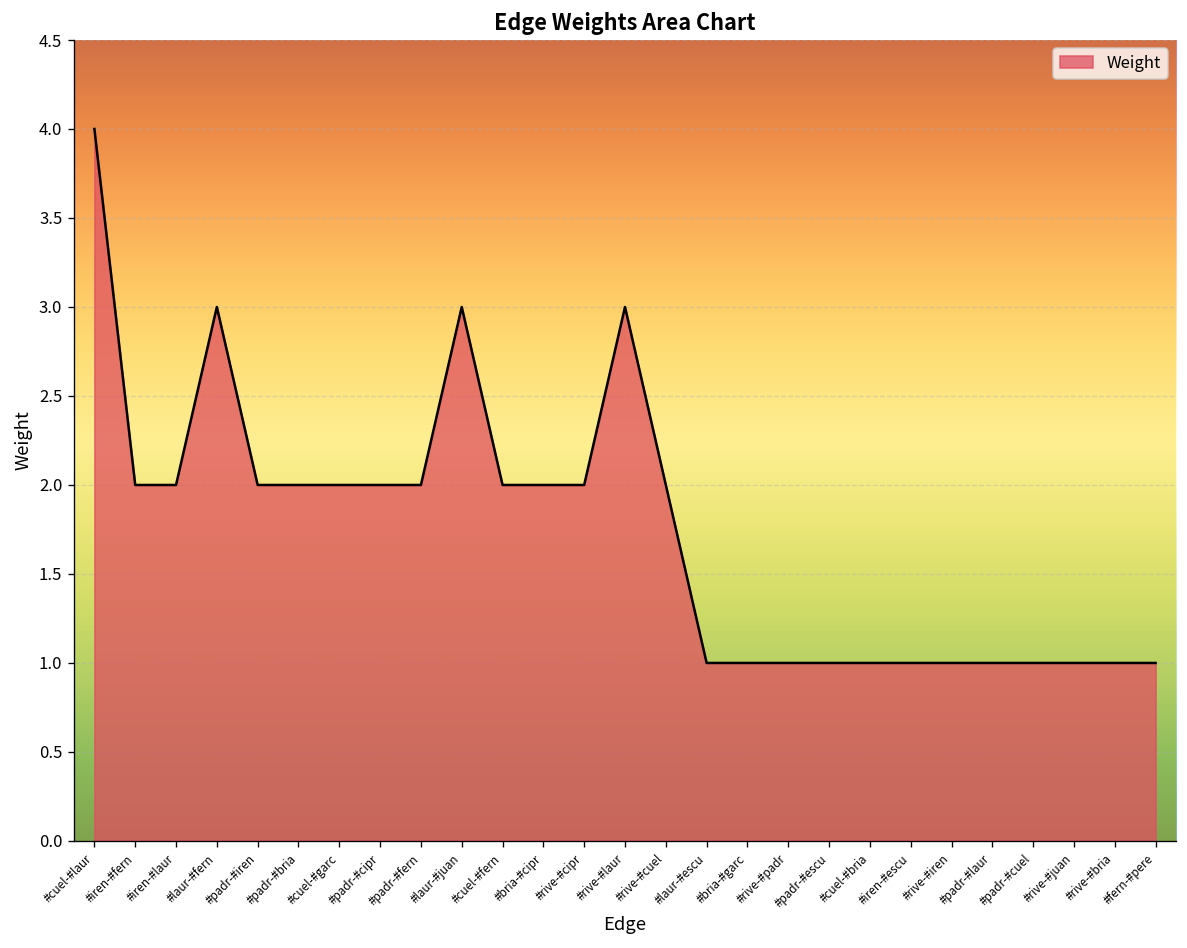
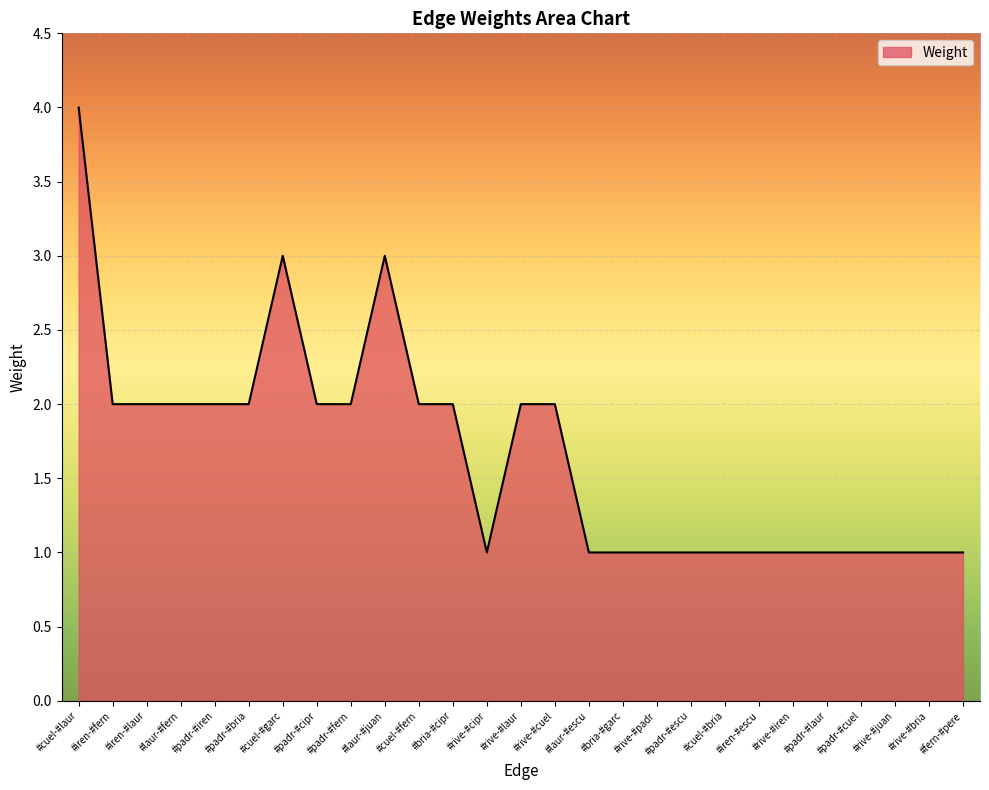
#laur-#fern: 3 -> 2
#cuel-#garc: 2 -> 3
#rive-#cipr: 2 -> 1
#rive-#laur: 3 -> 2
